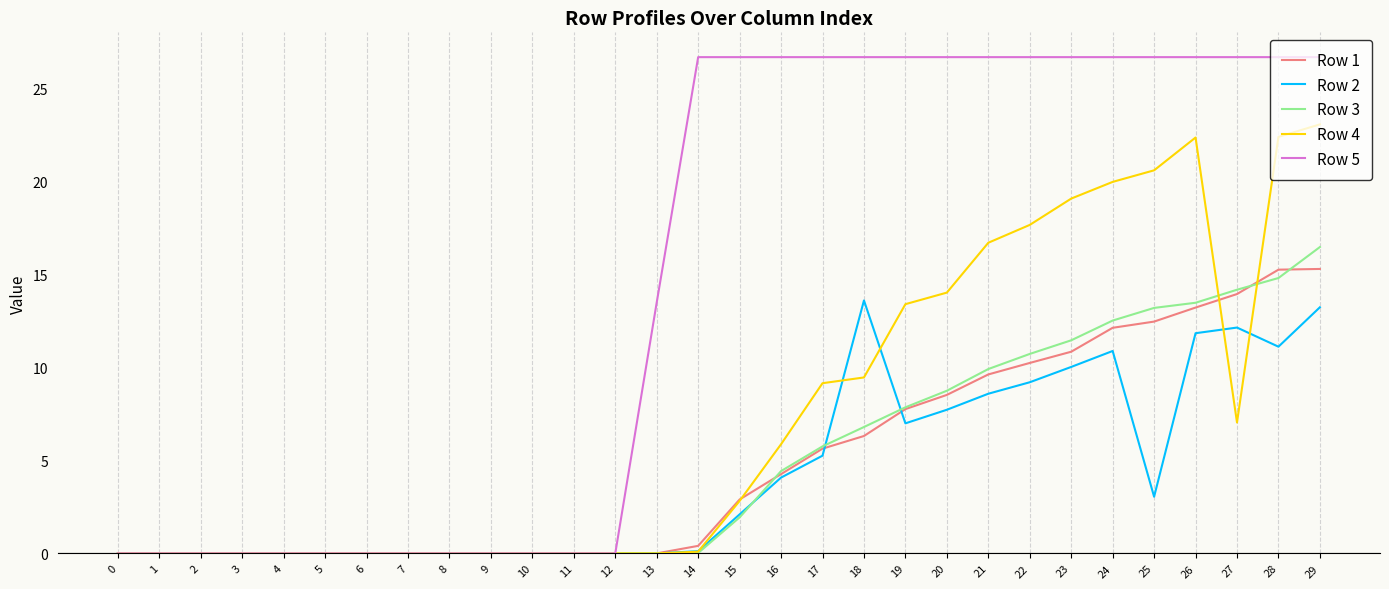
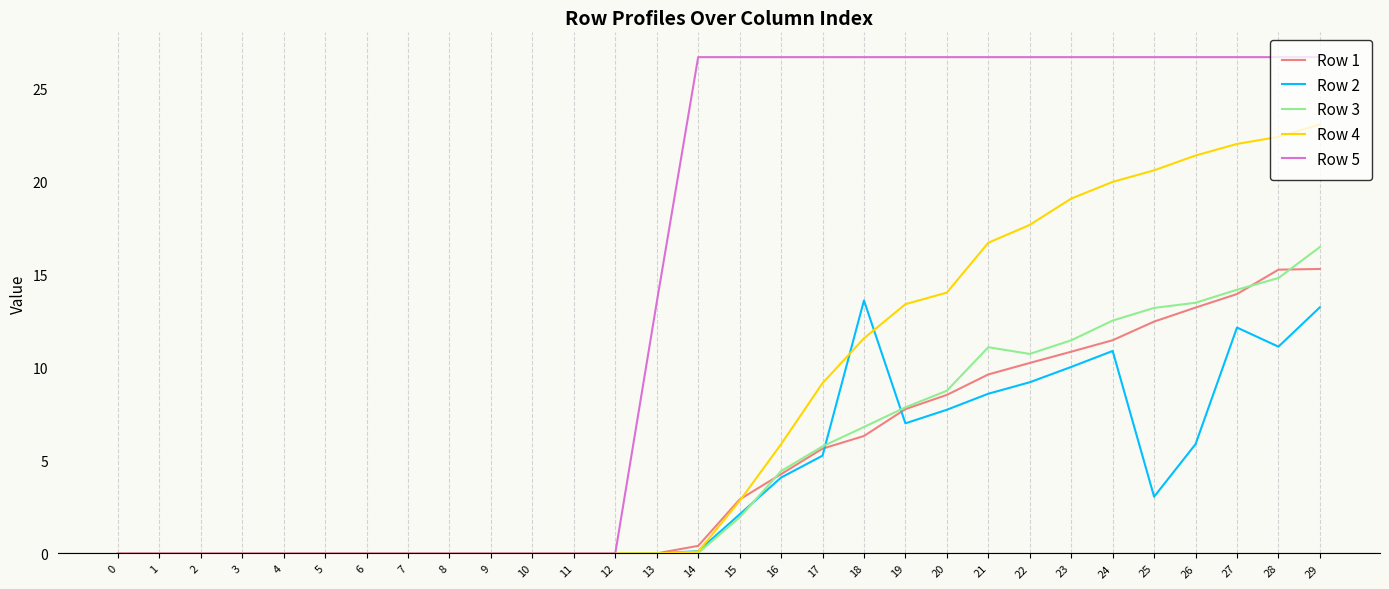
Row 4, 18: 9.5 -> 11.6
Row 3, 21: 9.9 -> 11.1
Row 1, 24: 12.1 -> 11.5
Row 2, 26: 11.8 -> 5.9
Row 4, 26: 22.3 -> 21.4
Row 4, 27: 7.0 -> 22.0
